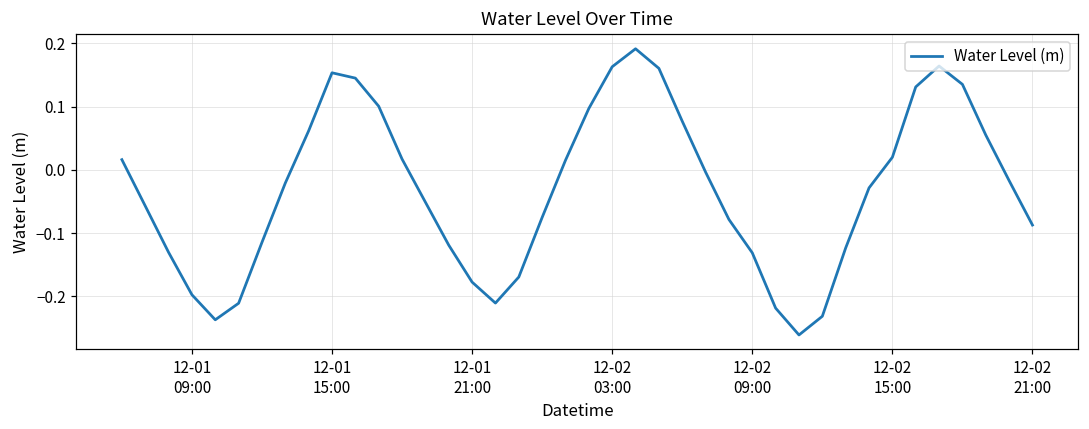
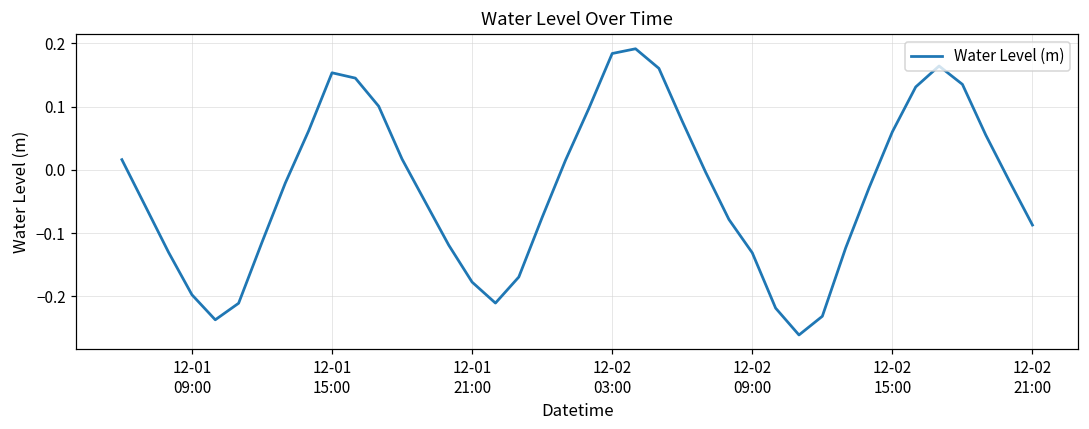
12-02 03:00: 0.16 -> 0.18
12-02 15:00: 0.02 -> 0.06
